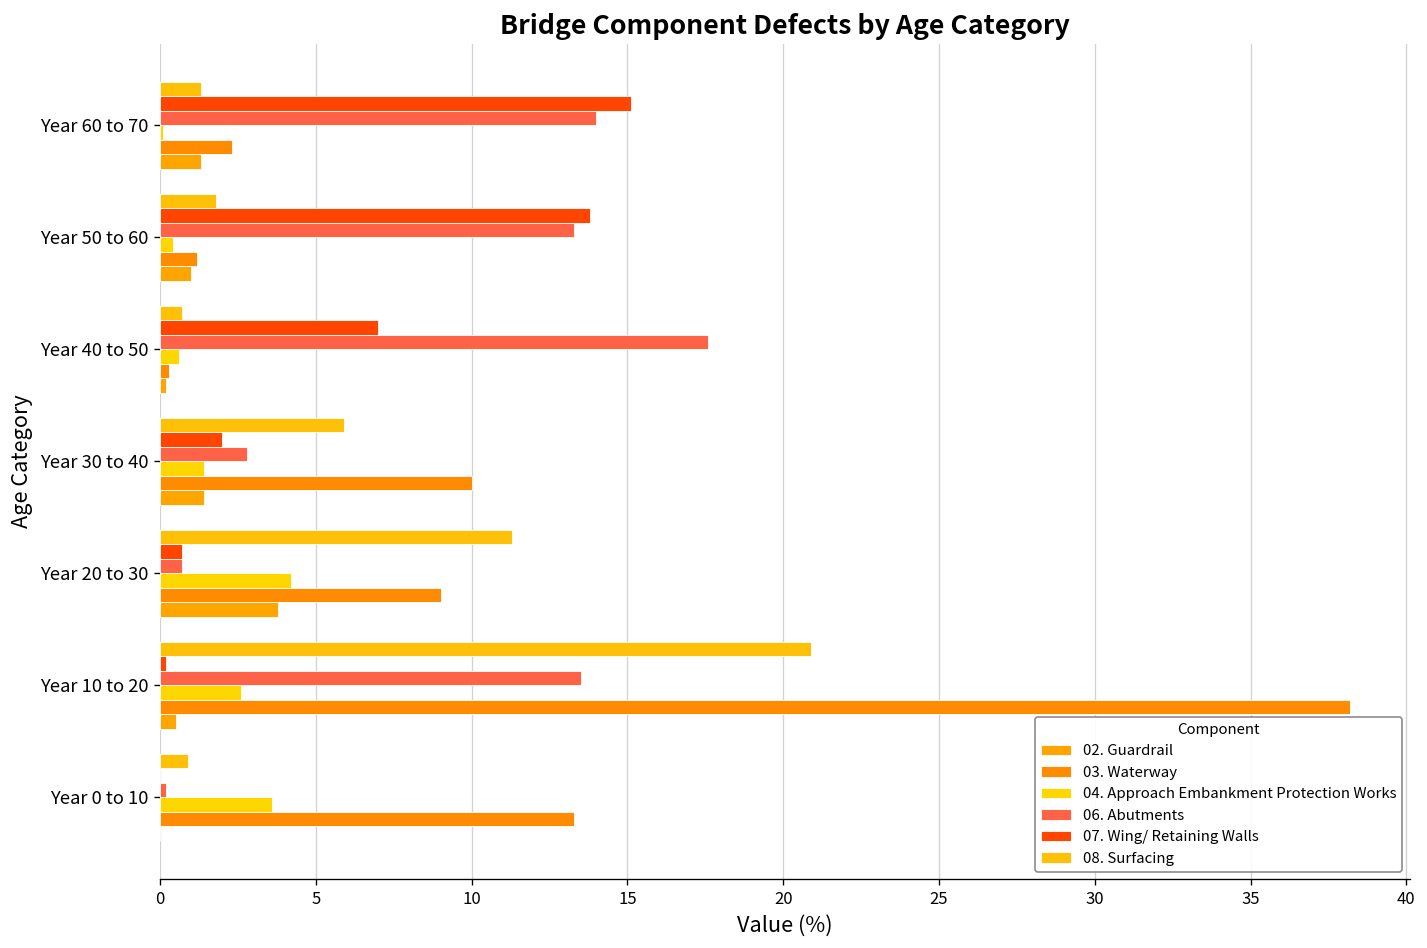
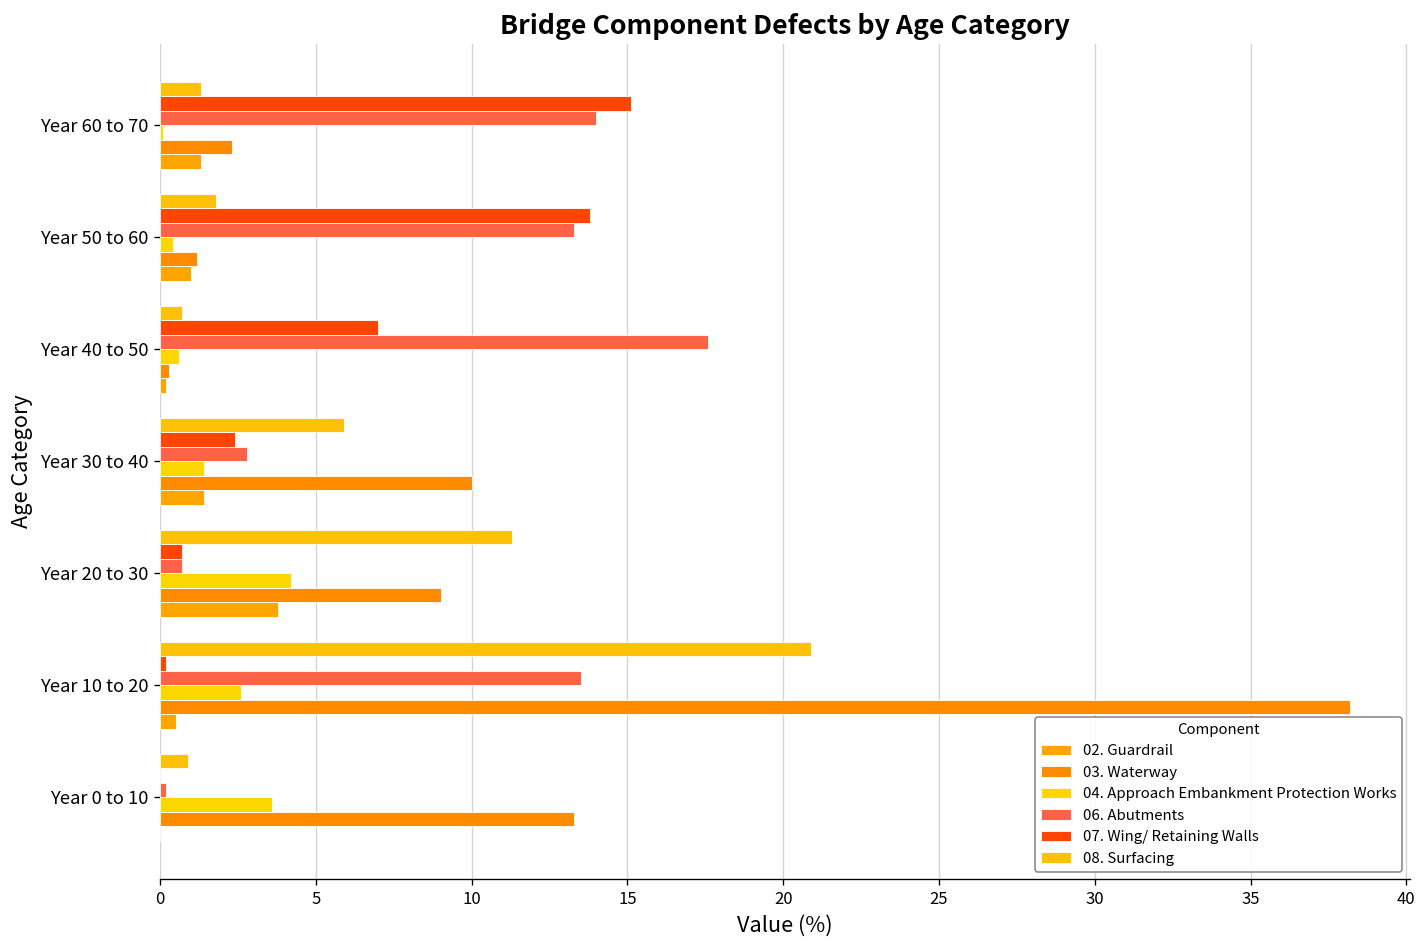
07. Wing/ Retaining Walls, Year 30 to 40: 2.0 -> 2.4
